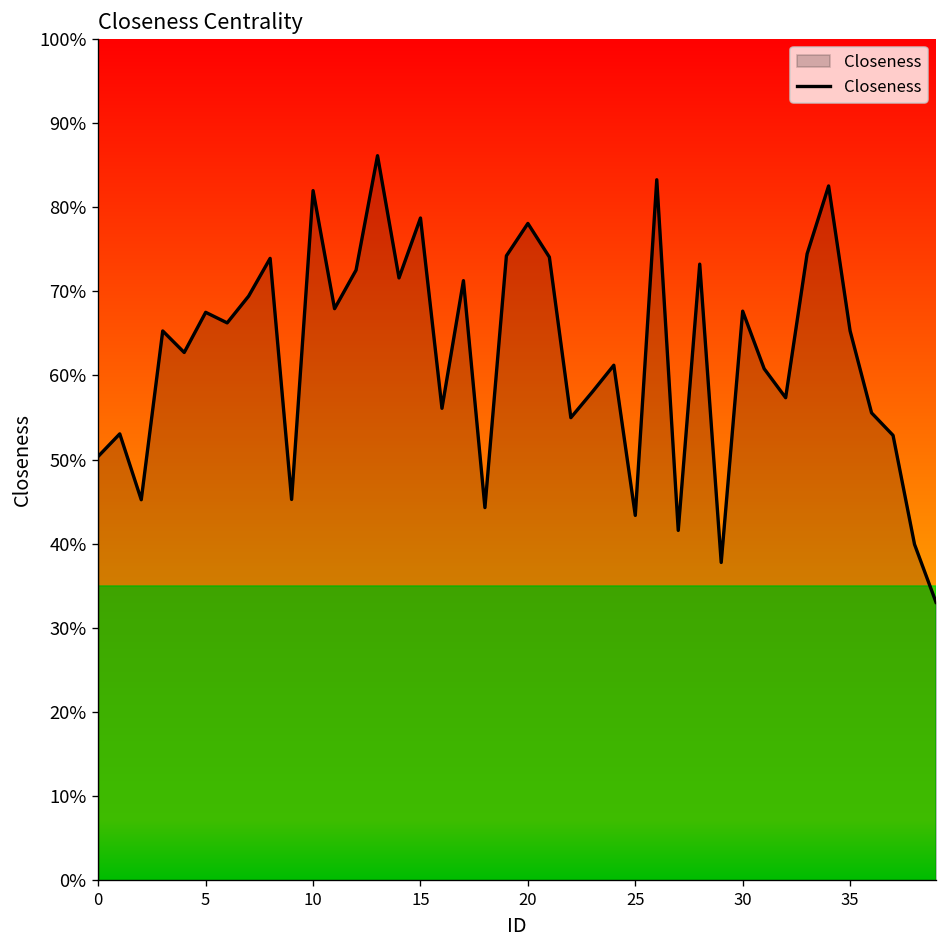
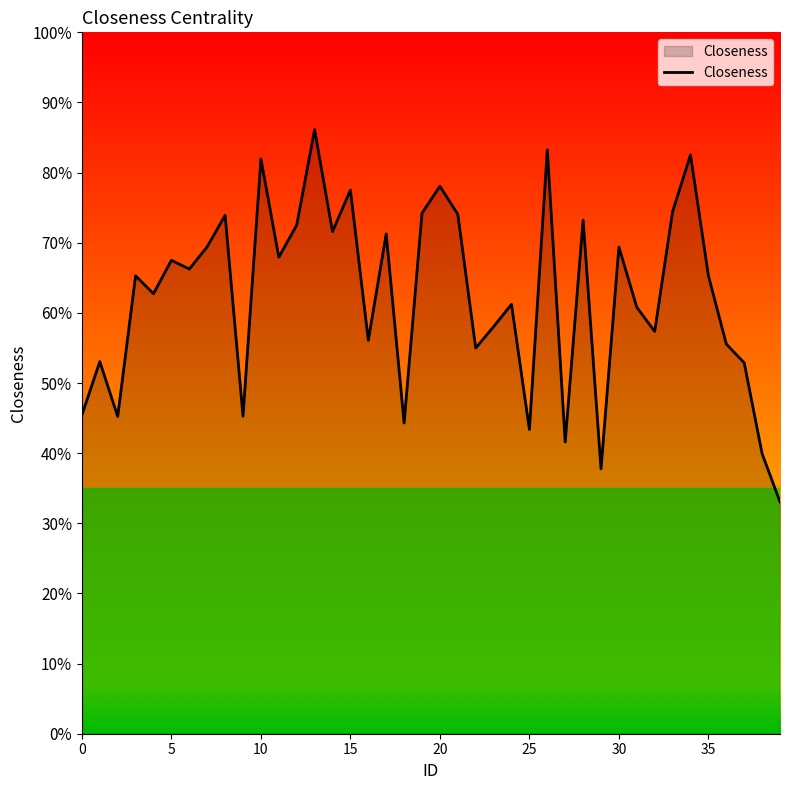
0: 50% -> 45%
15: 79% -> 78%
30: 68% -> 69%
